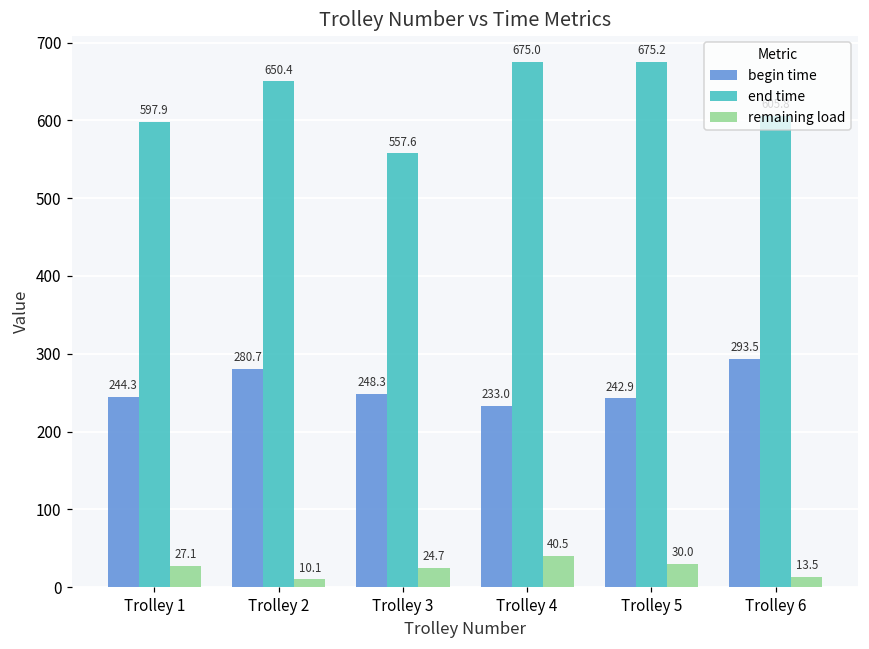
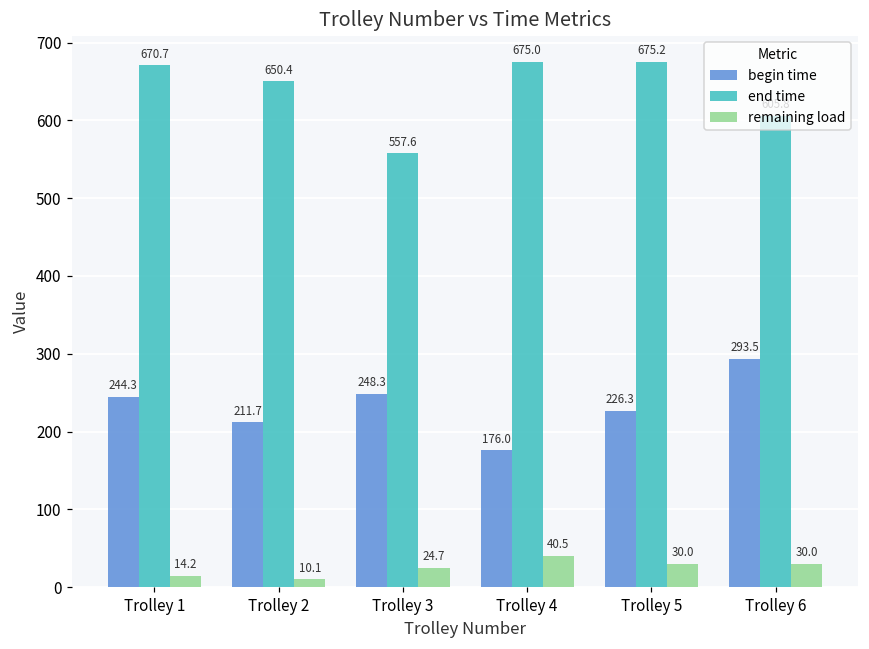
end time, Trolley 1: 597.9 -> 670.7
remaining load, Trolley 1: 27.1 -> 14.2
begin time, Trolley 2: 280.7 -> 211.7
begin time, Trolley 4: 233.0 -> 176.0
begin time, Trolley 5: 242.9 -> 226.3
remaining load, Trolley 6: 13.5 -> 30.0
